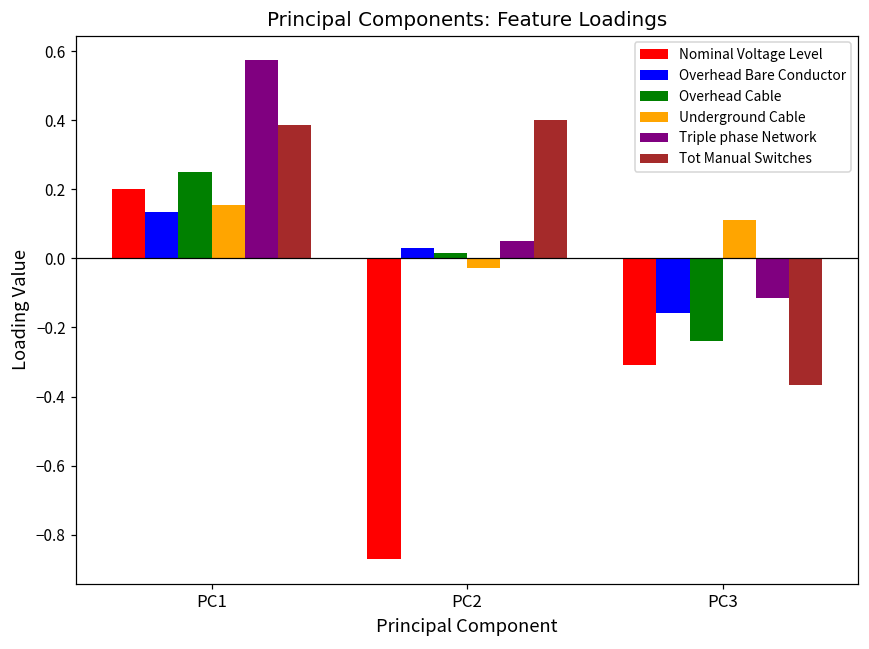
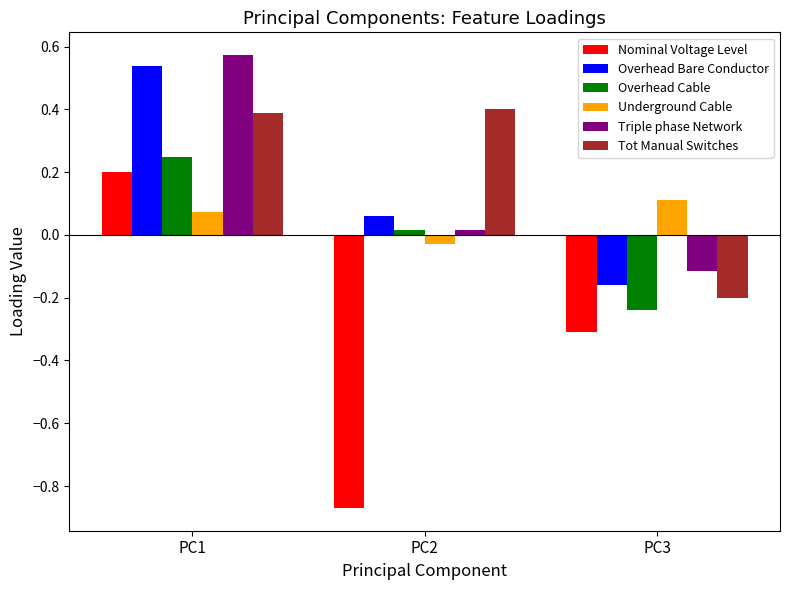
Overhead Bare Conductor, PC1: 0.14 -> 0.54
Underground Cable, PC1: 0.15 -> 0.07
Overhead Bare Conductor, PC2: 0.03 -> 0.06
Triple phase Network, PC2: 0.05 -> 0.02
Tot Manual Switches, PC3: -0.37 -> -0.20
